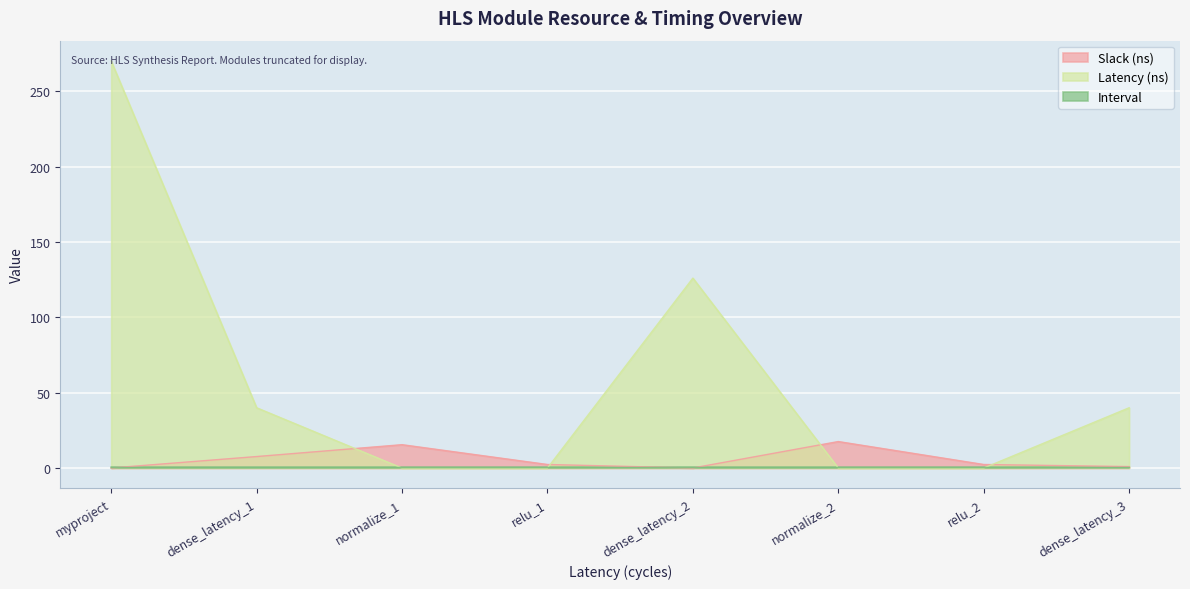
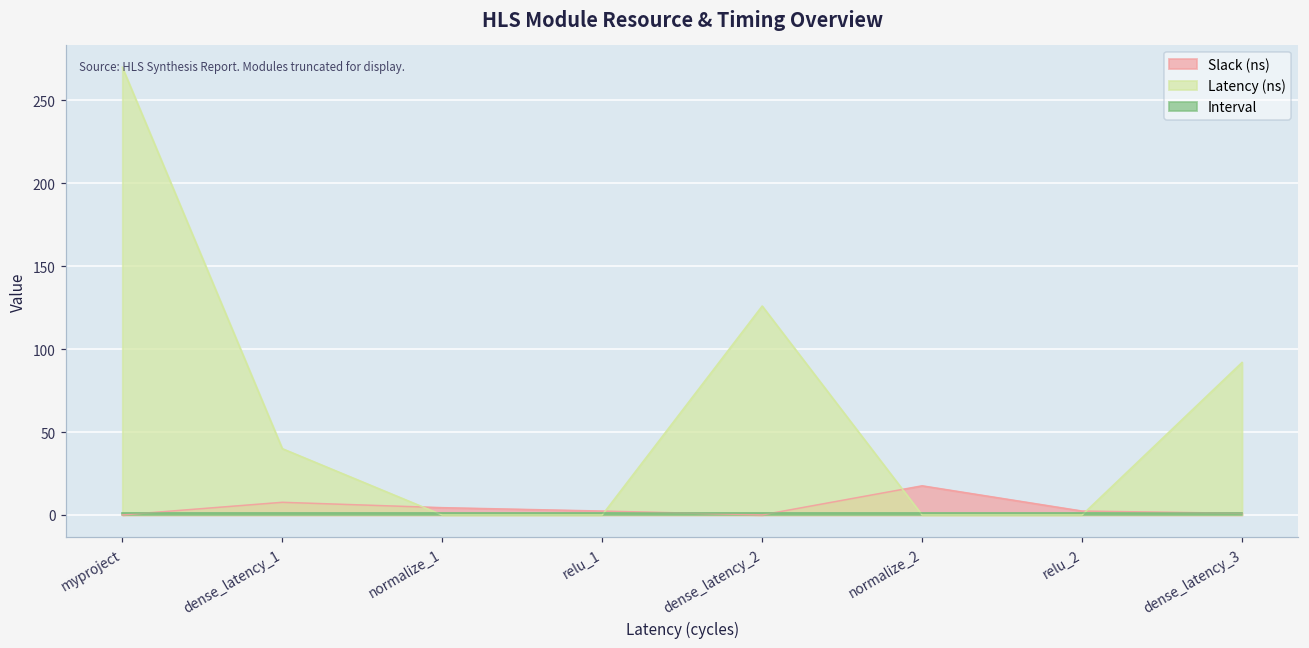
Slack (ns), normalize_1: 16 -> 4
Latency (ns), dense_latency_3: 40 -> 92
